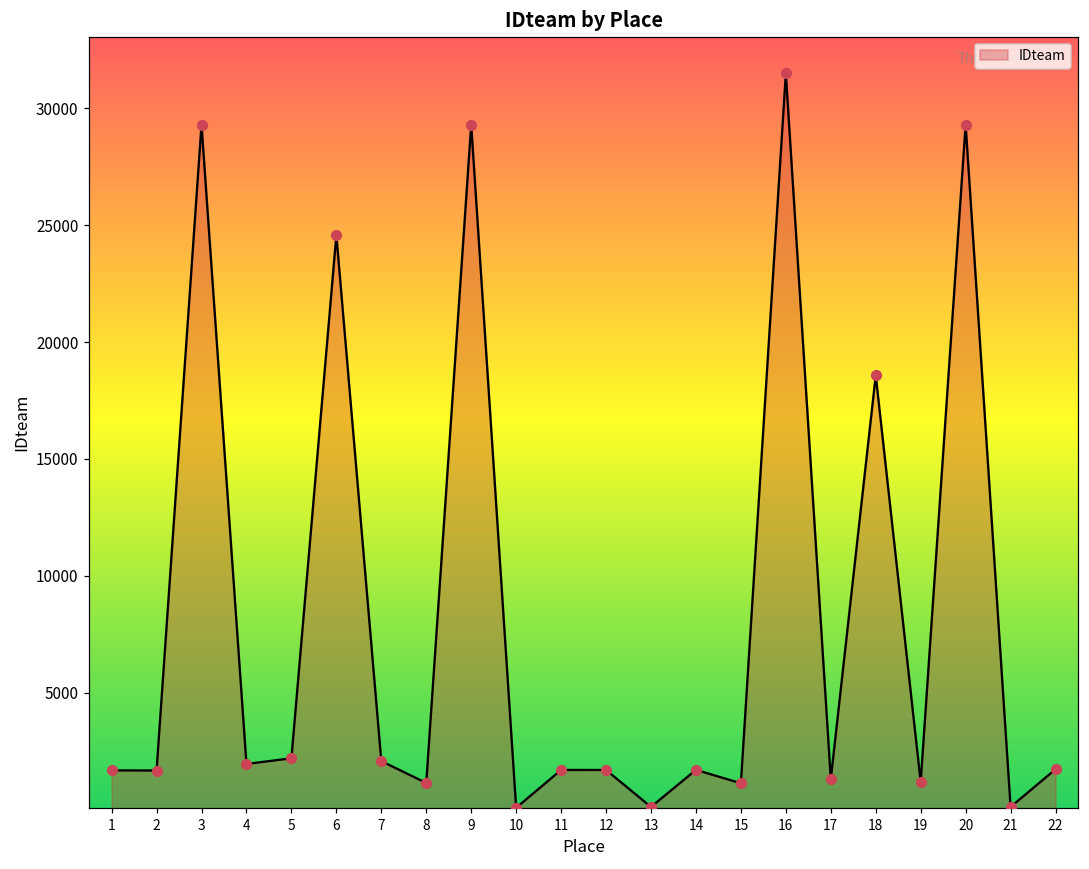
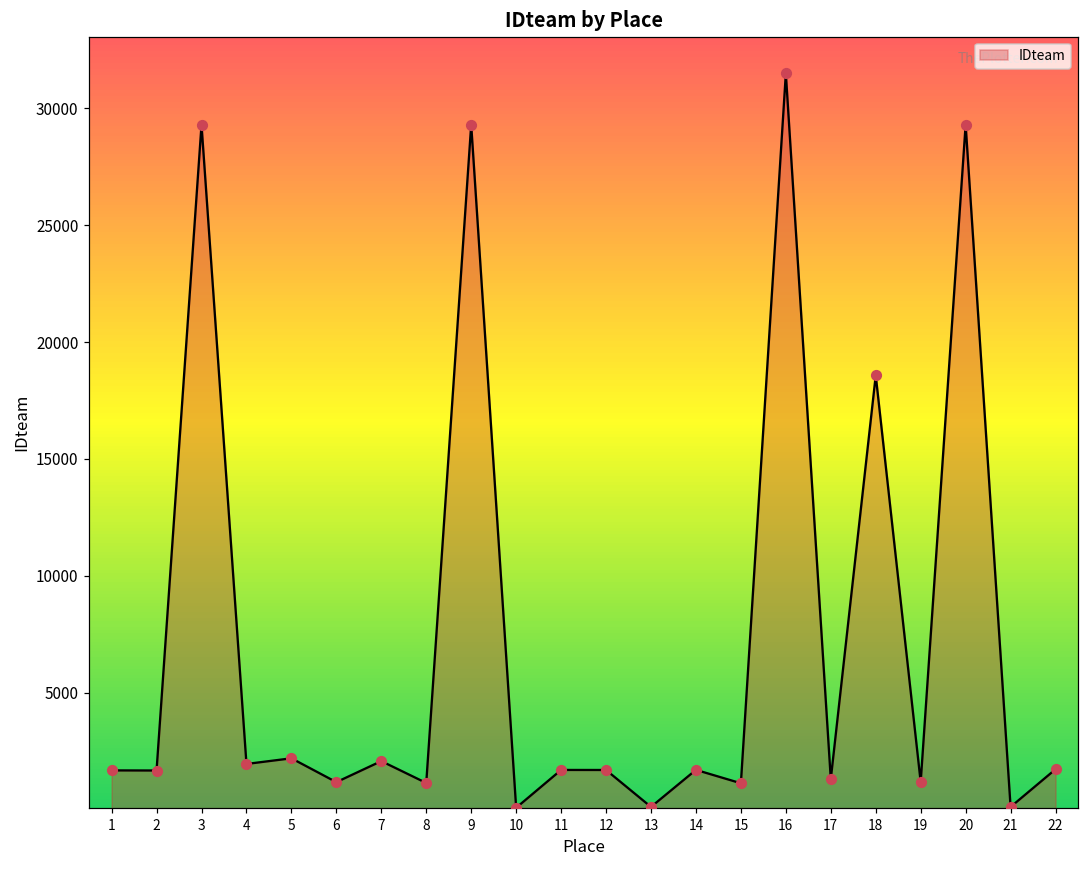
6: 24600 -> 1200
